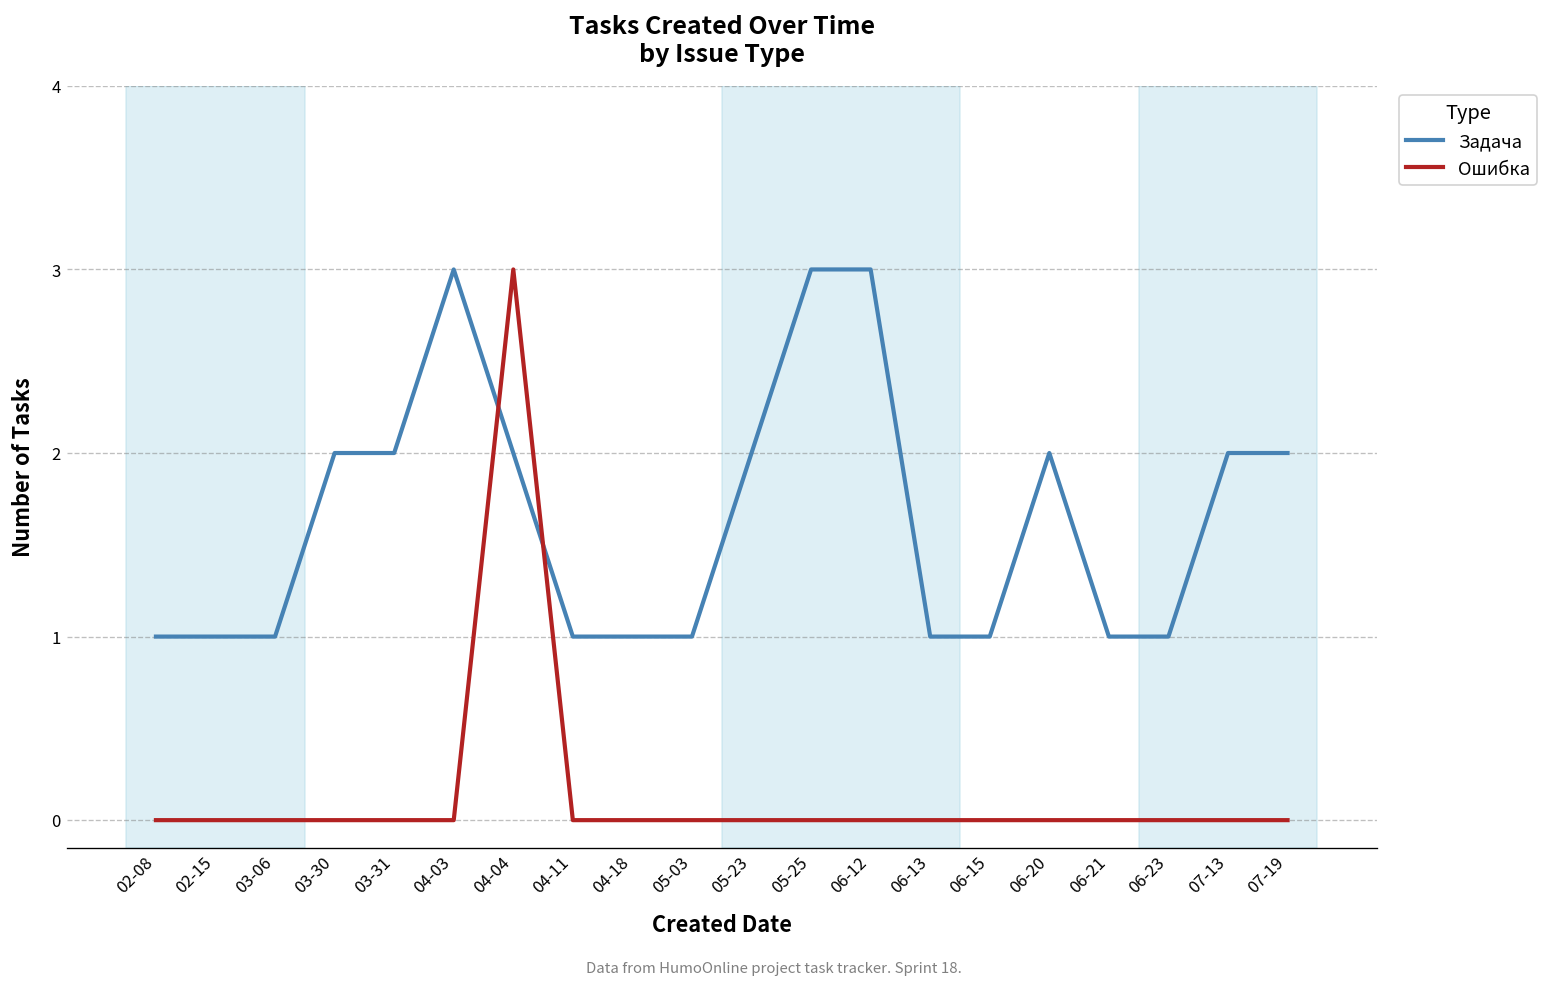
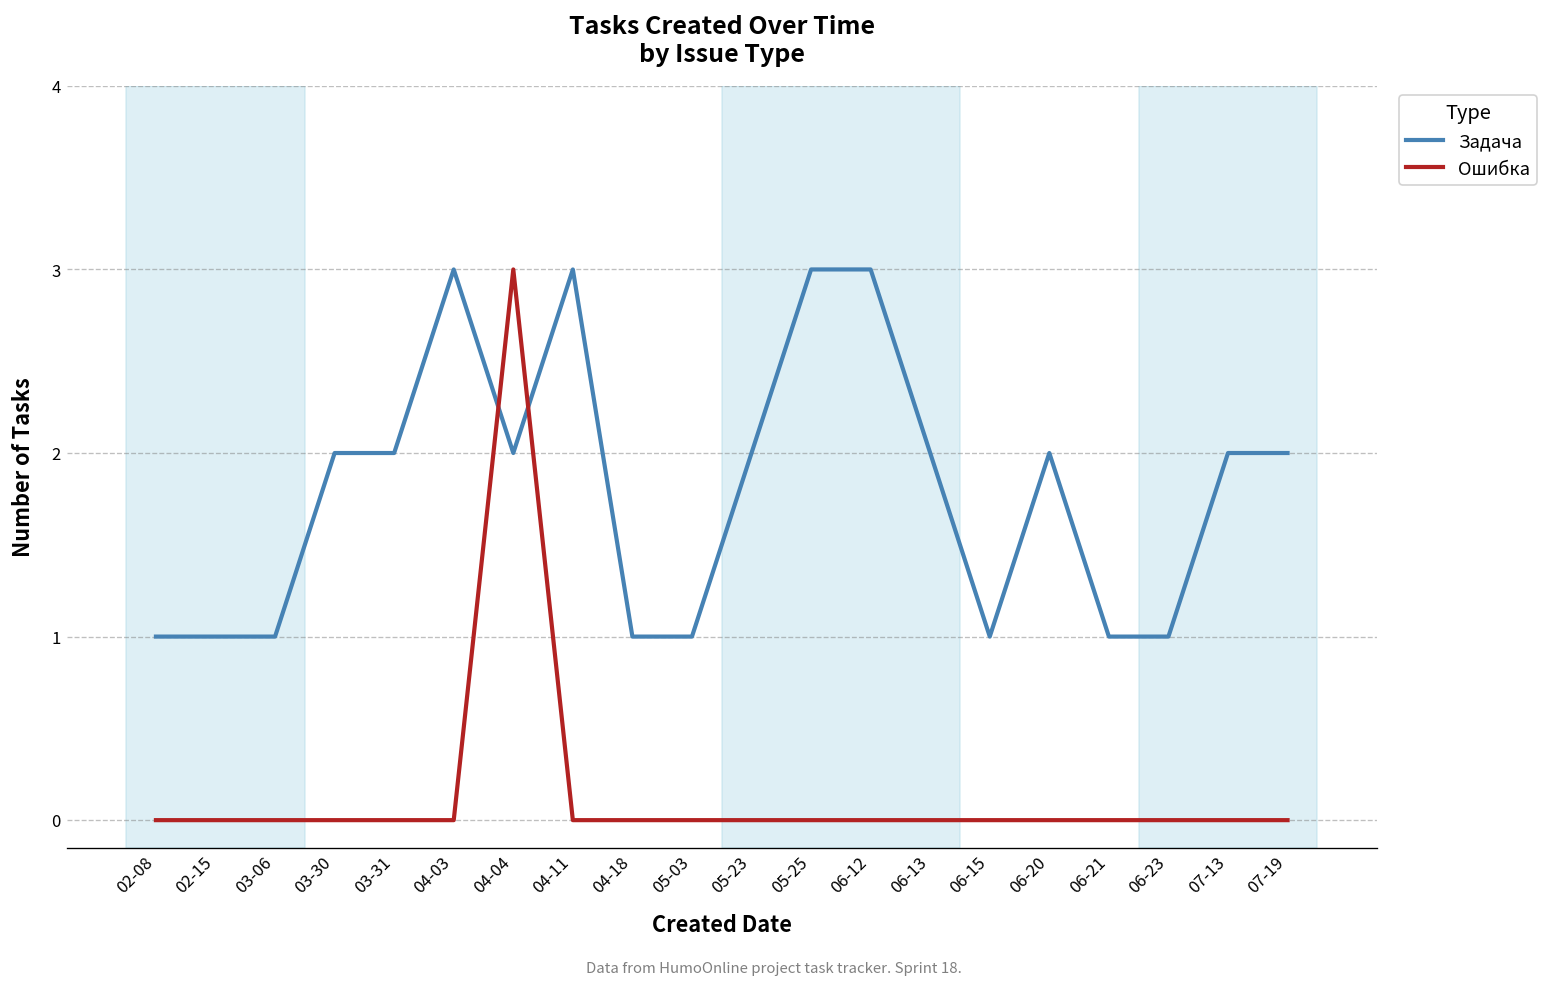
Задача, 04-11: 1 -> 3
Задача, 06-13: 1 -> 2
